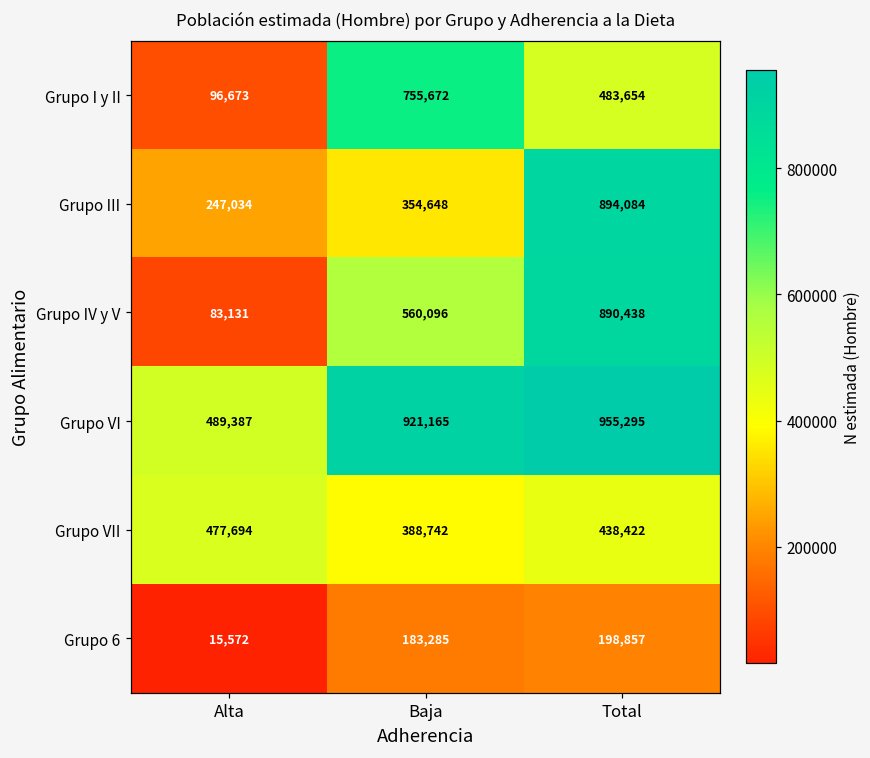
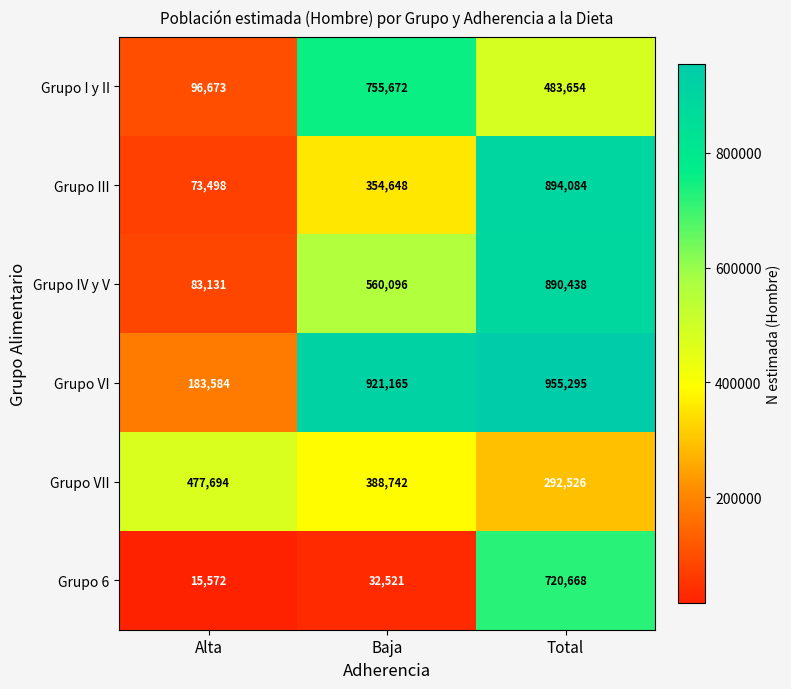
Grupo III, Alta: 247,034 -> 73,498
Grupo VI, Alta: 489,387 -> 183,584
Grupo VII, Total: 438,422 -> 292,526
Grupo 6, Baja: 183,285 -> 32,521
Grupo 6, Total: 198,857 -> 720,668
